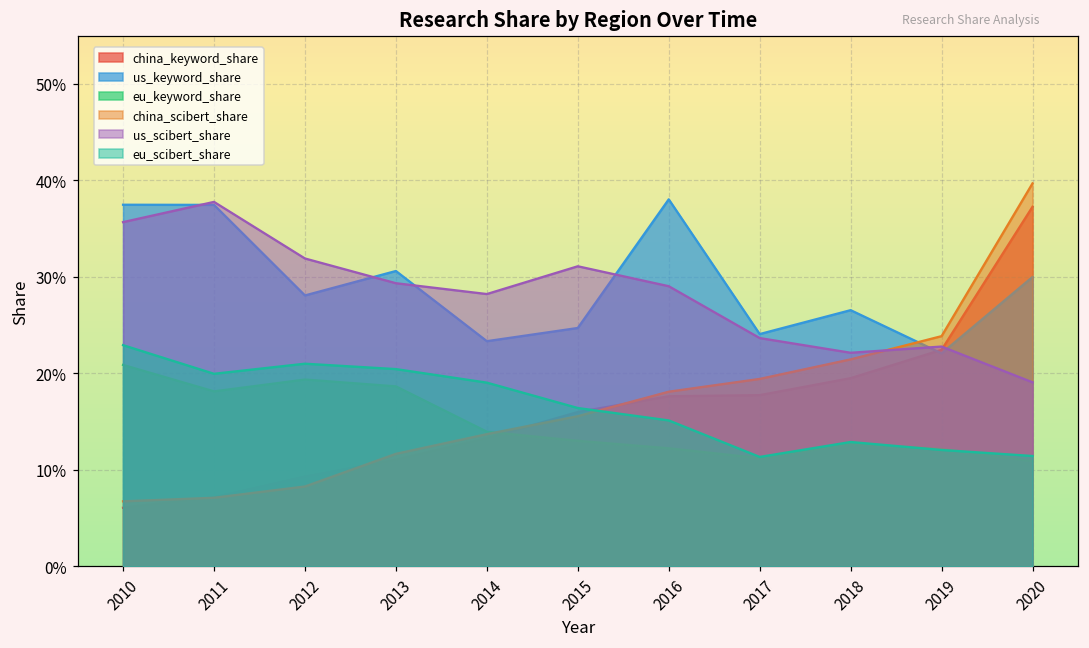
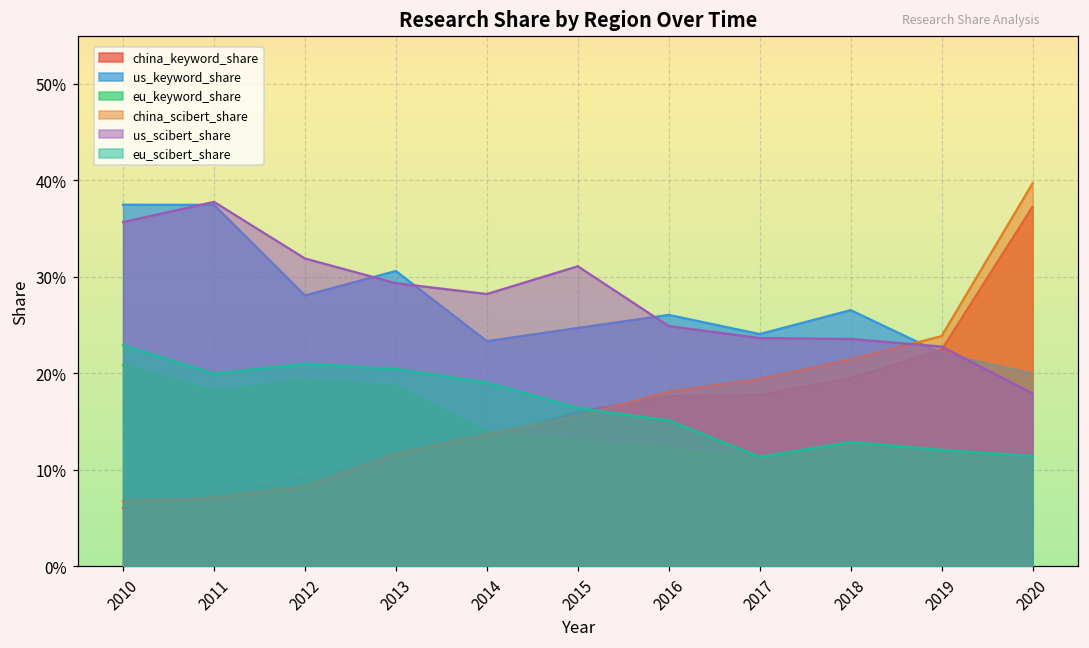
us_keyword_share, 2016: 38% -> 26%
us_scibert_share, 2016: 29% -> 25%
us_scibert_share, 2018: 22% -> 24%
us_keyword_share, 2020: 30% -> 20%
us_scibert_share, 2020: 19% -> 18%
